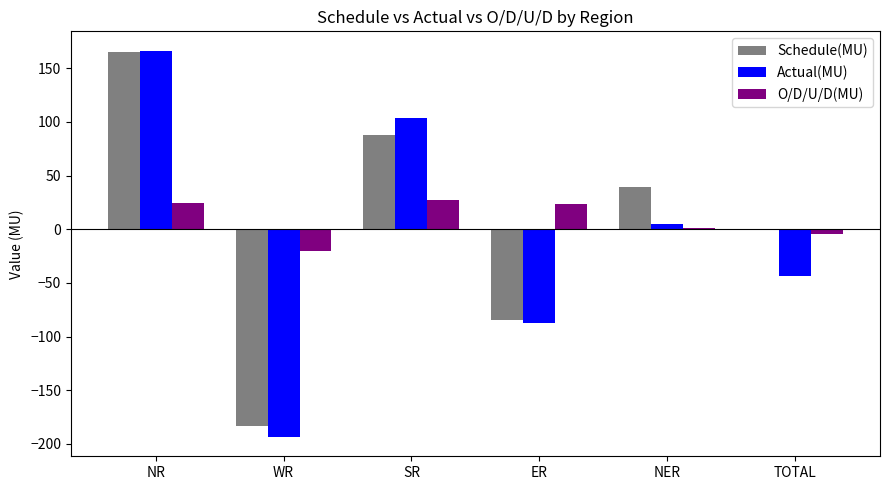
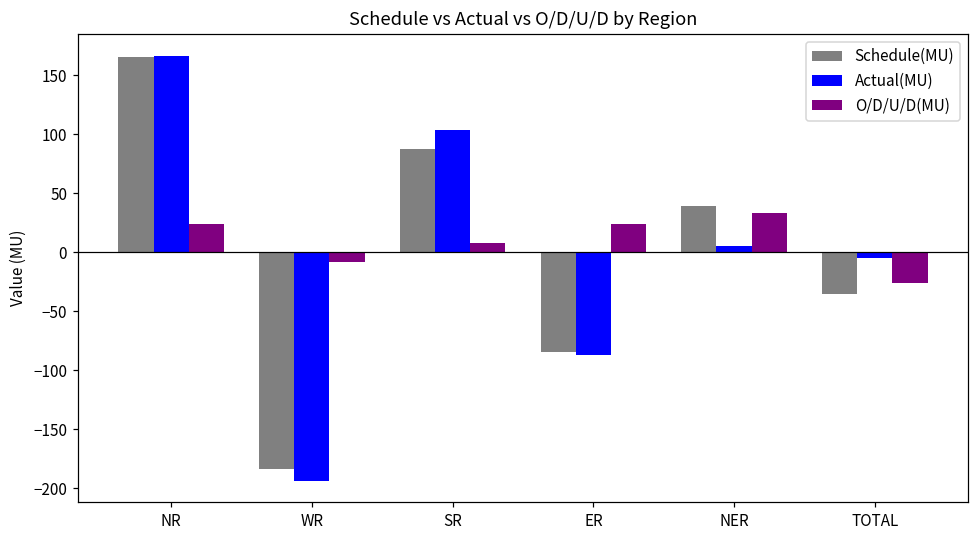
O/D/U/D(MU), WR: -20 -> -8
O/D/U/D(MU), SR: 27 -> 8
O/D/U/D(MU), NER: 1 -> 33
Schedule(MU), TOTAL: -1 -> -35
Actual(MU), TOTAL: -44 -> -5
O/D/U/D(MU), TOTAL: -5 -> -26
